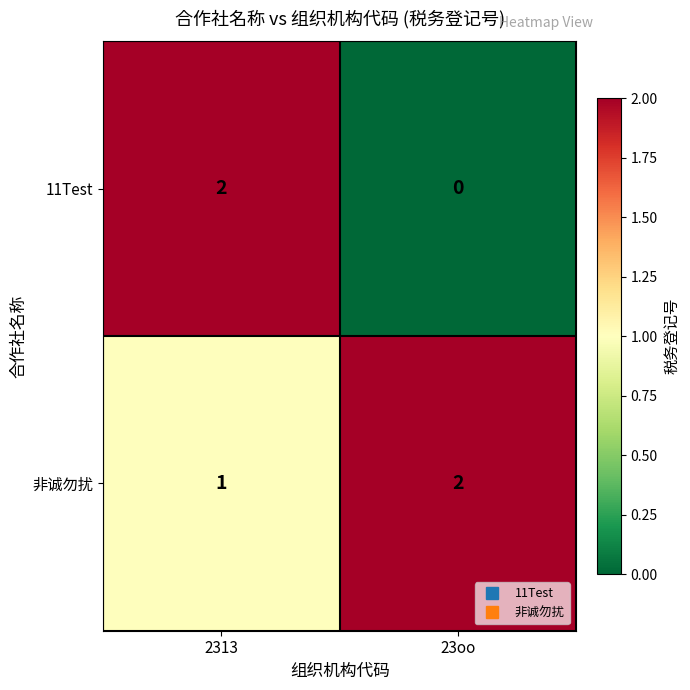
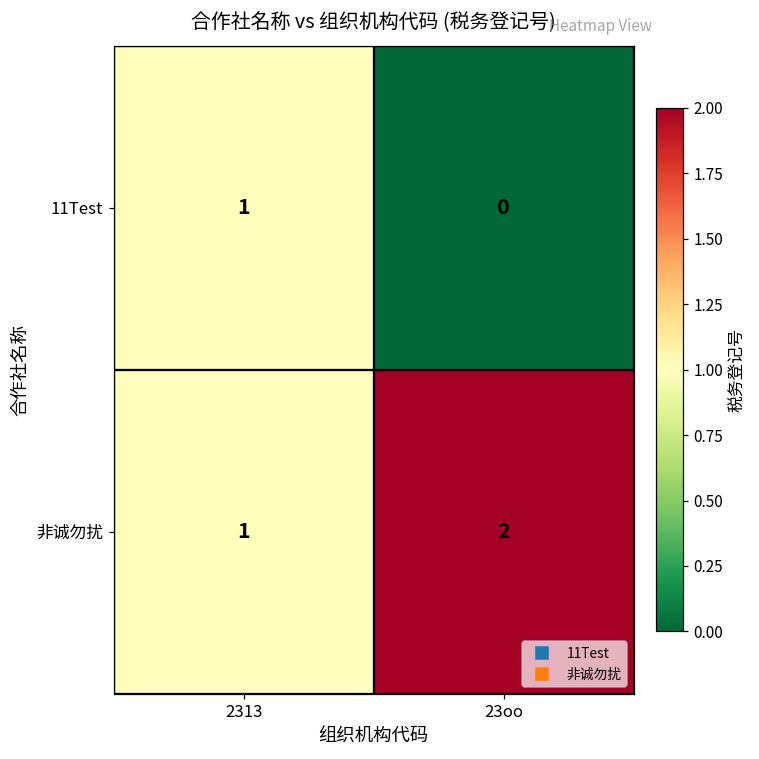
11Test, 2313: 2 -> 1
